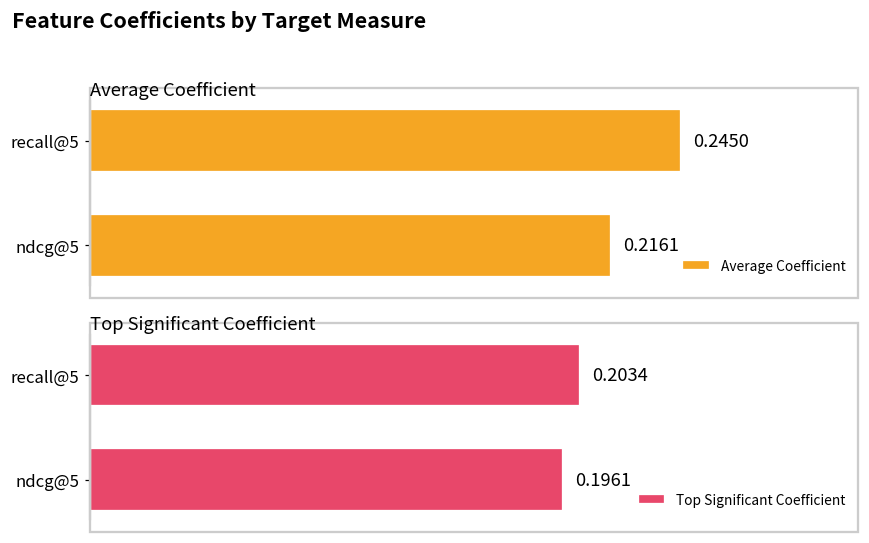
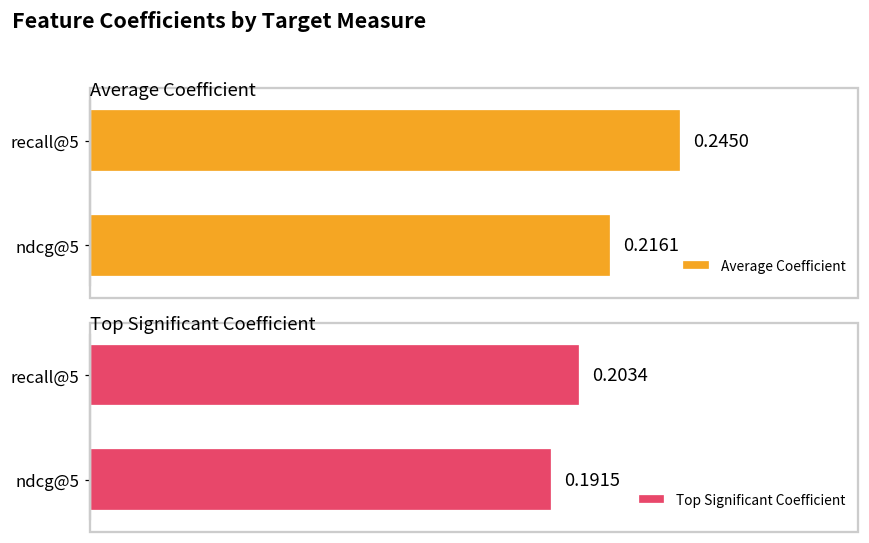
Top Significant Coefficient, ndcg@5: 0.1961 -> 0.1915
